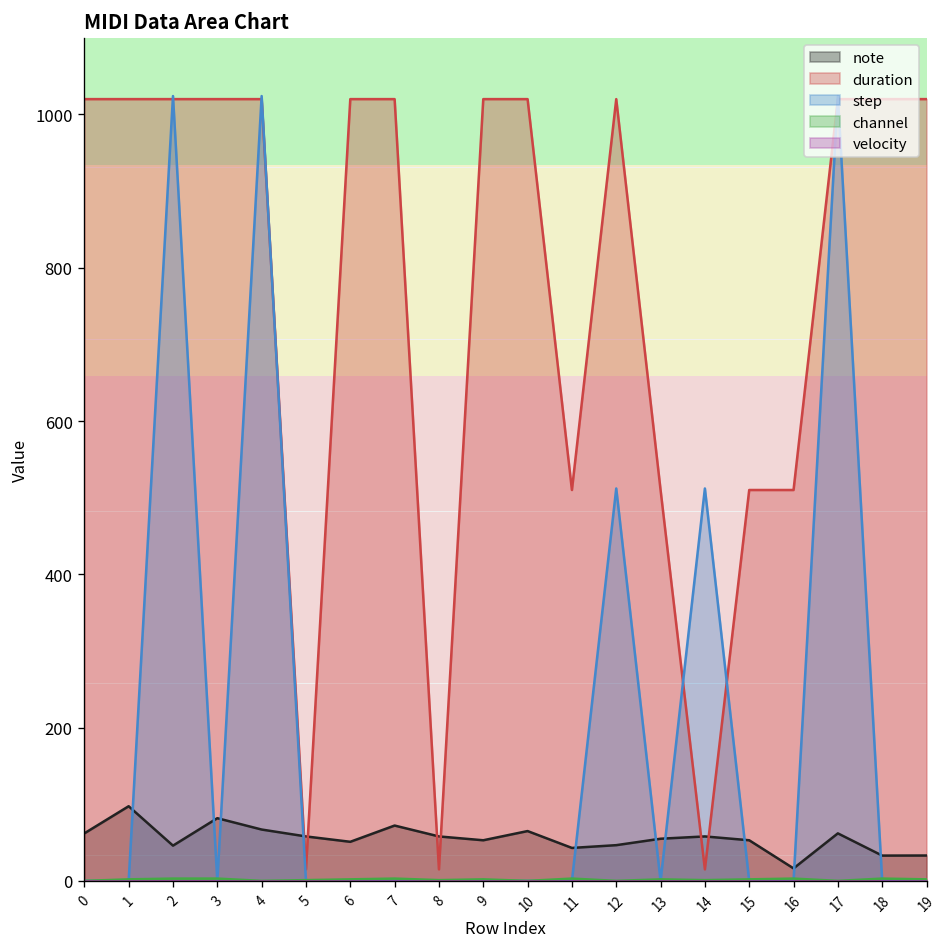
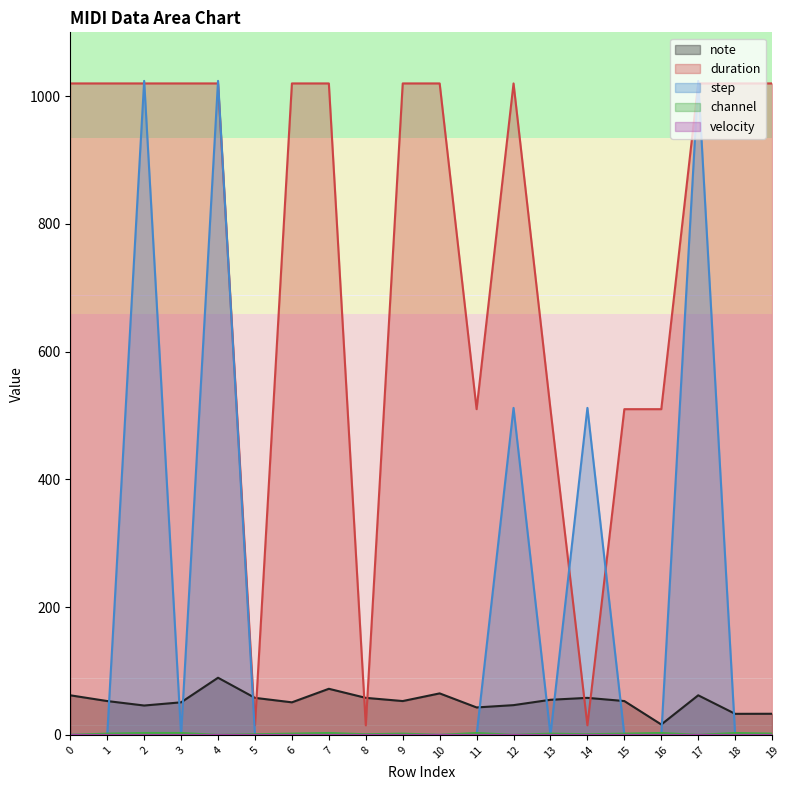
note, 1: 100 -> 50
note, 3: 80 -> 50
note, 4: 70 -> 90
